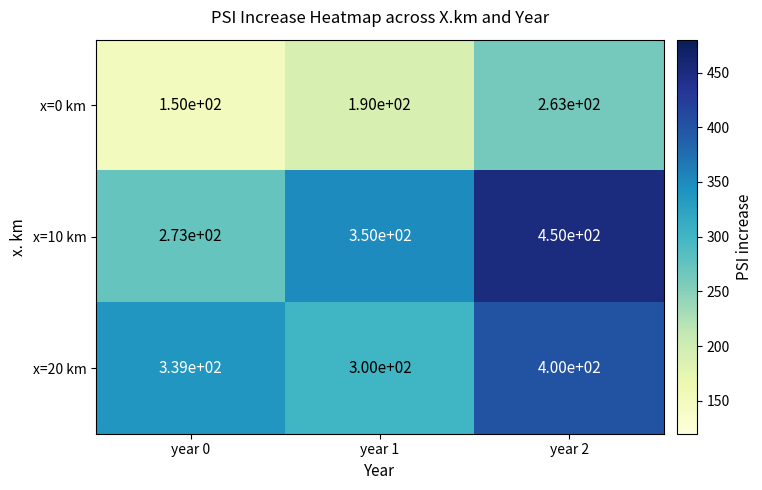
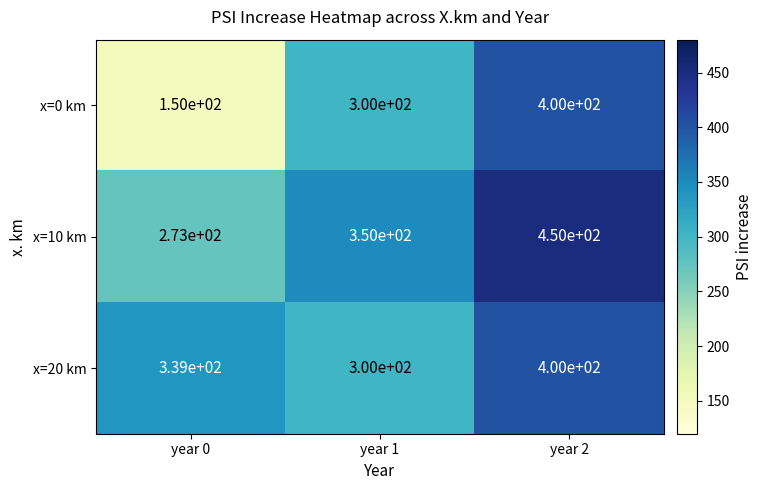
x=0 km, year 1: 1.90e+02 -> 3.00e+02
x=0 km, year 2: 2.63e+02 -> 4.00e+02
